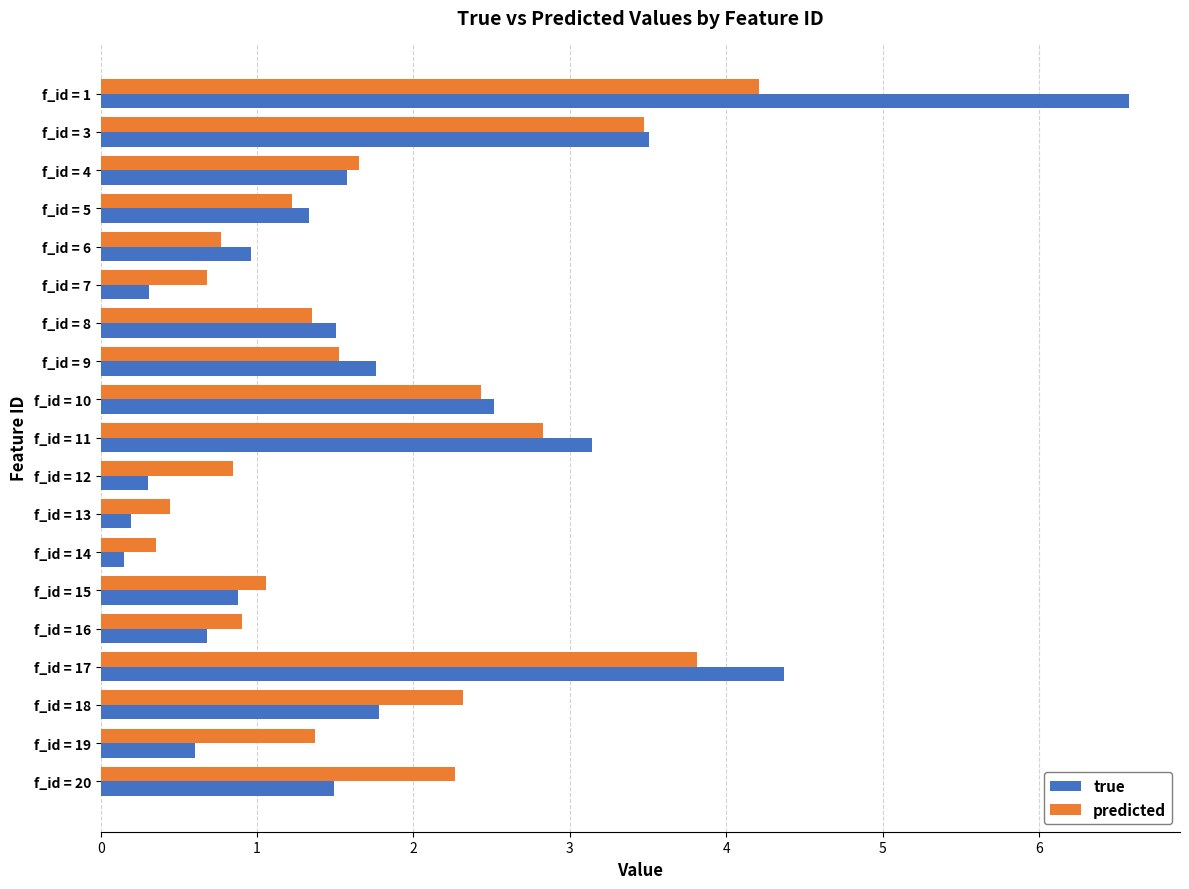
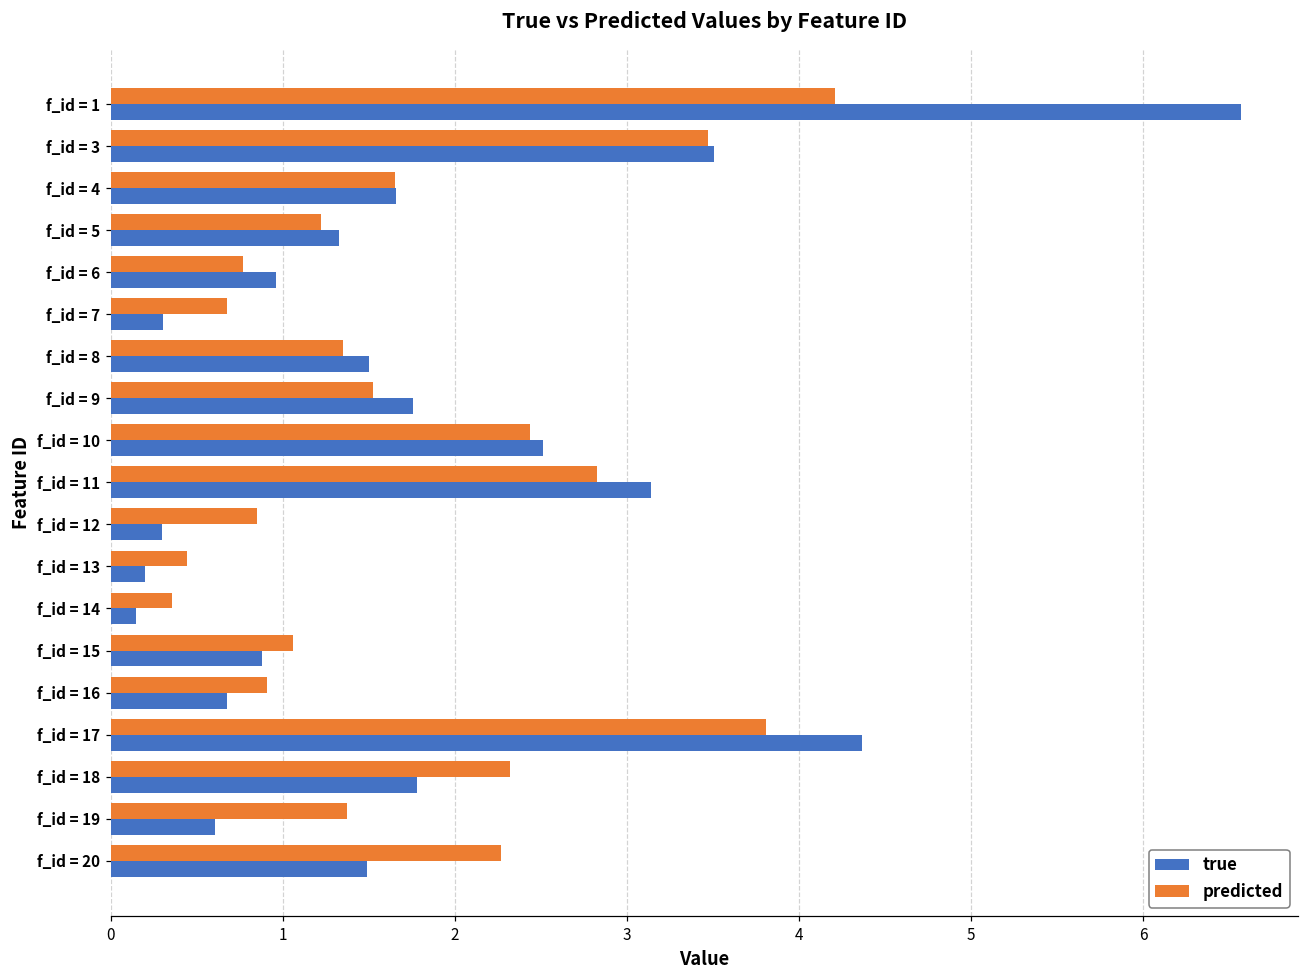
true, f_id = 4: 1.57 -> 1.66
